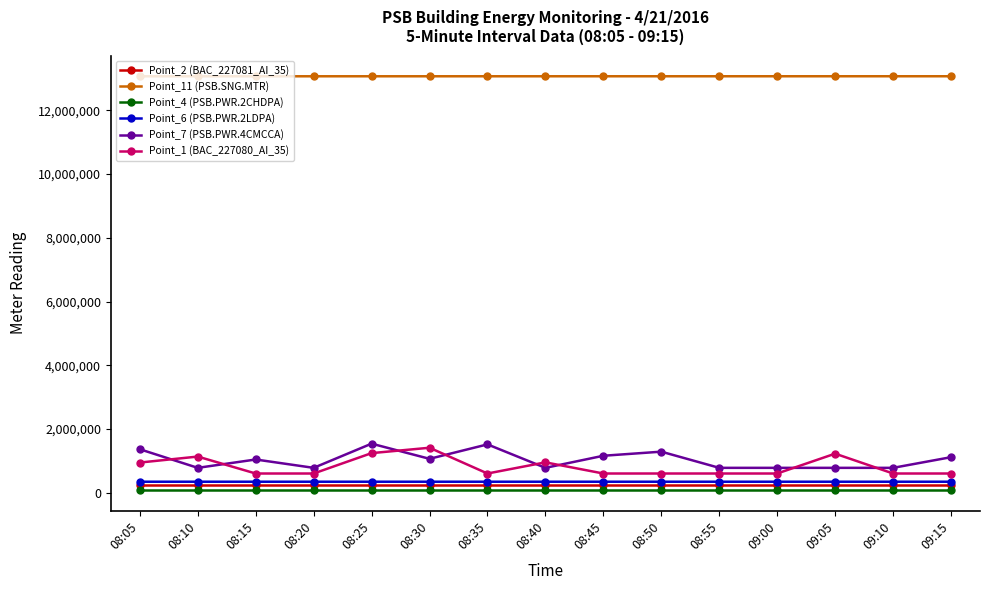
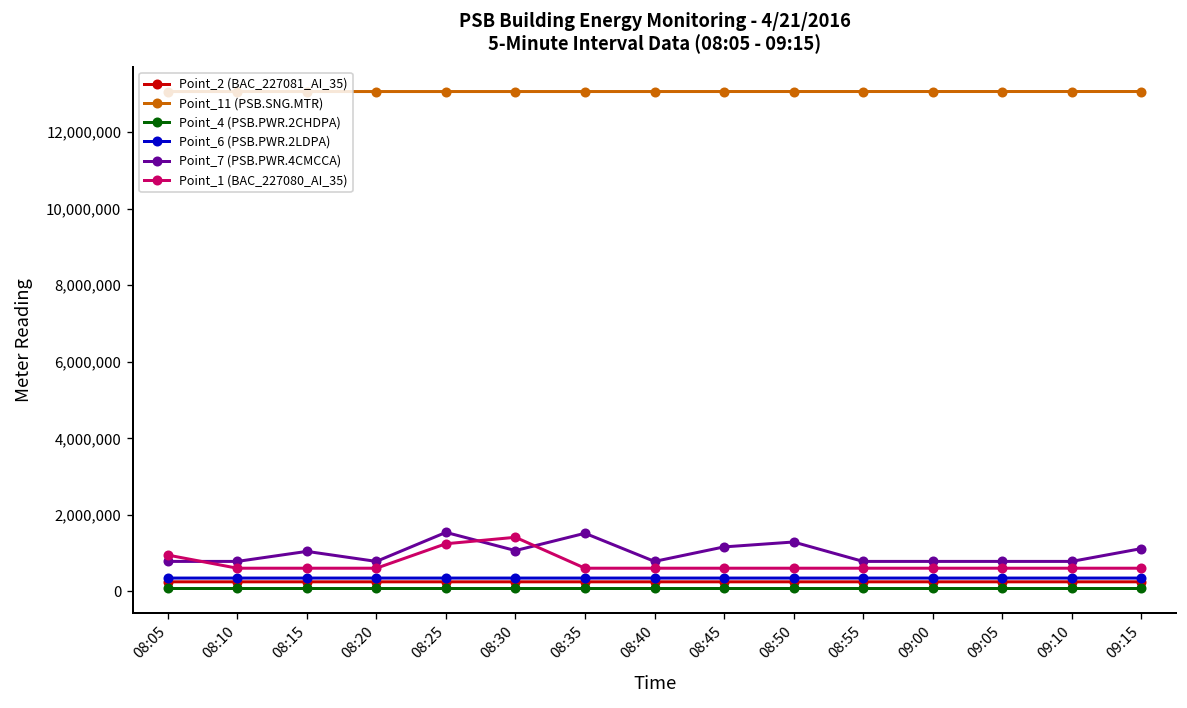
Point_7 (PSB.PWR.4CMCCA), 08:05: 1,400,000 -> 800,000
Point_1 (BAC_227080_AI_35), 08:10: 1,100,000 -> 600,000
Point_1 (BAC_227080_AI_35), 08:40: 1,000,000 -> 600,000
Point_1 (BAC_227080_AI_35), 09:05: 1,200,000 -> 600,000
